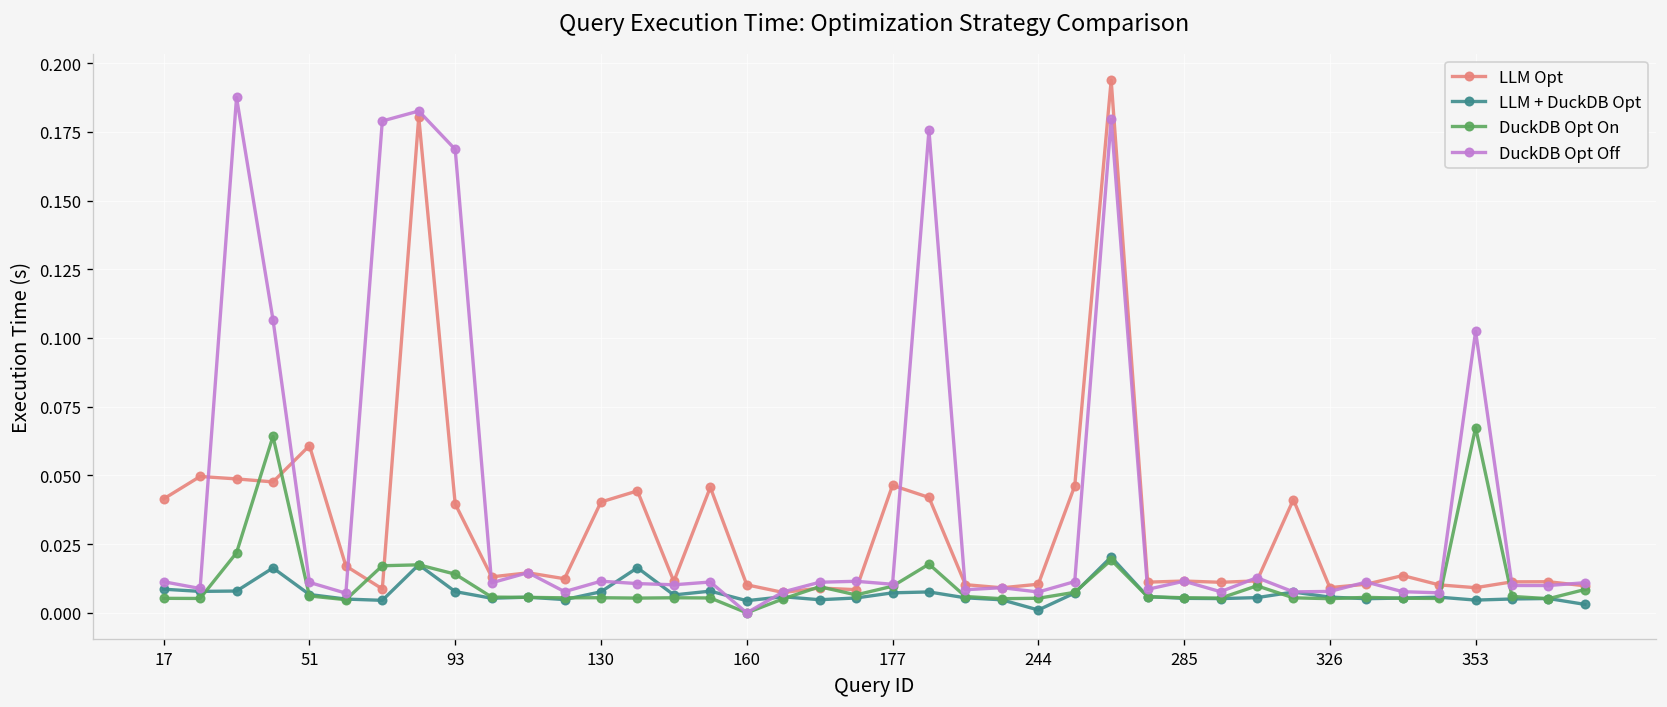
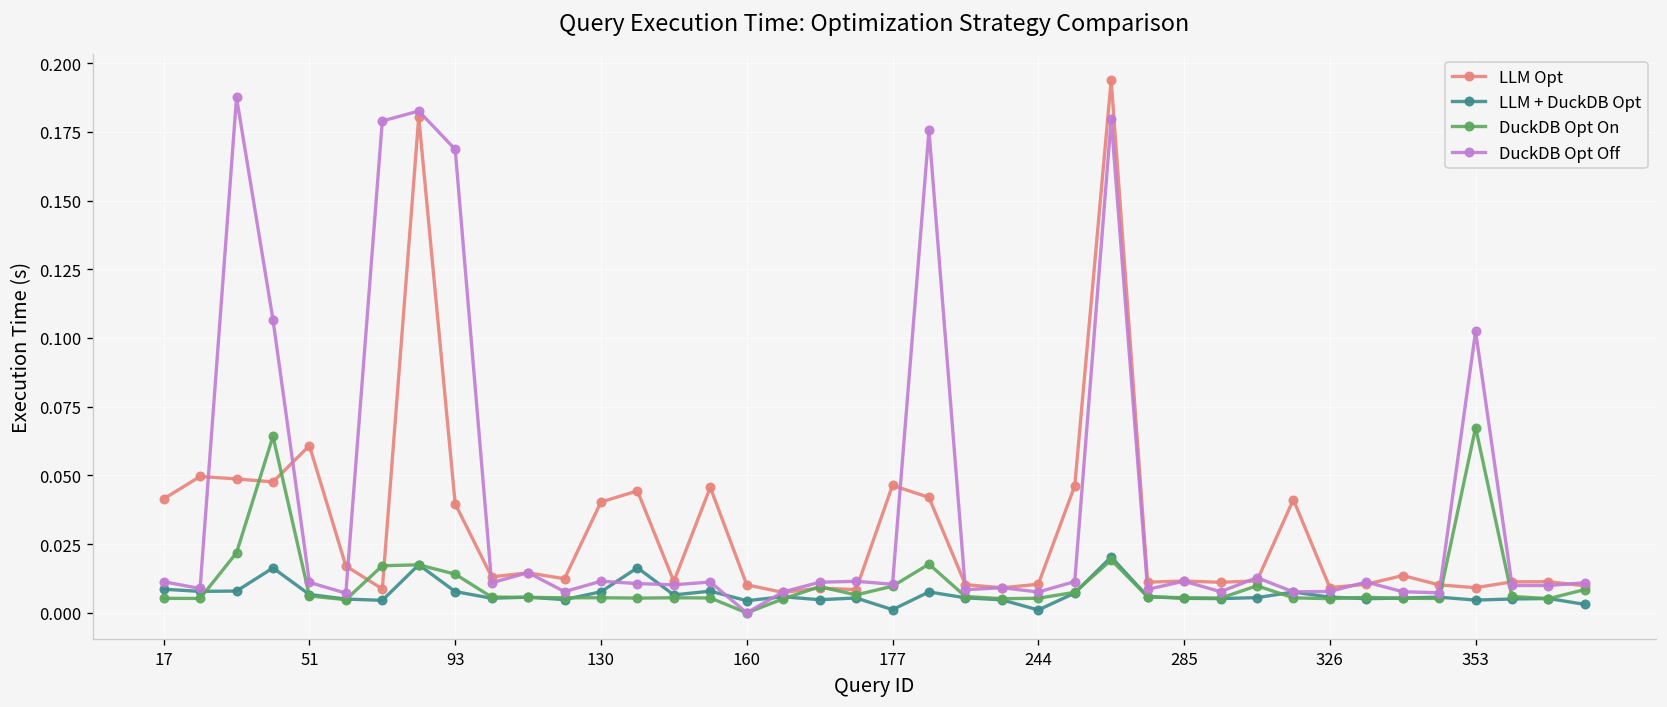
LLM + DuckDB Opt, 177: 0.007 -> 0.001
